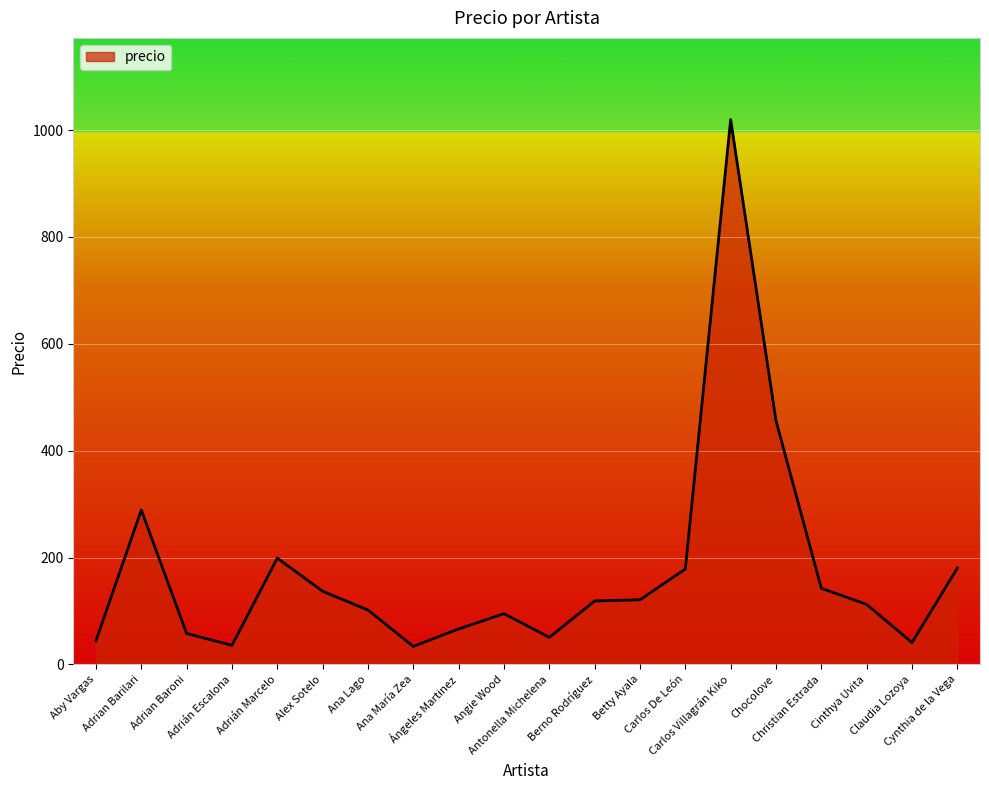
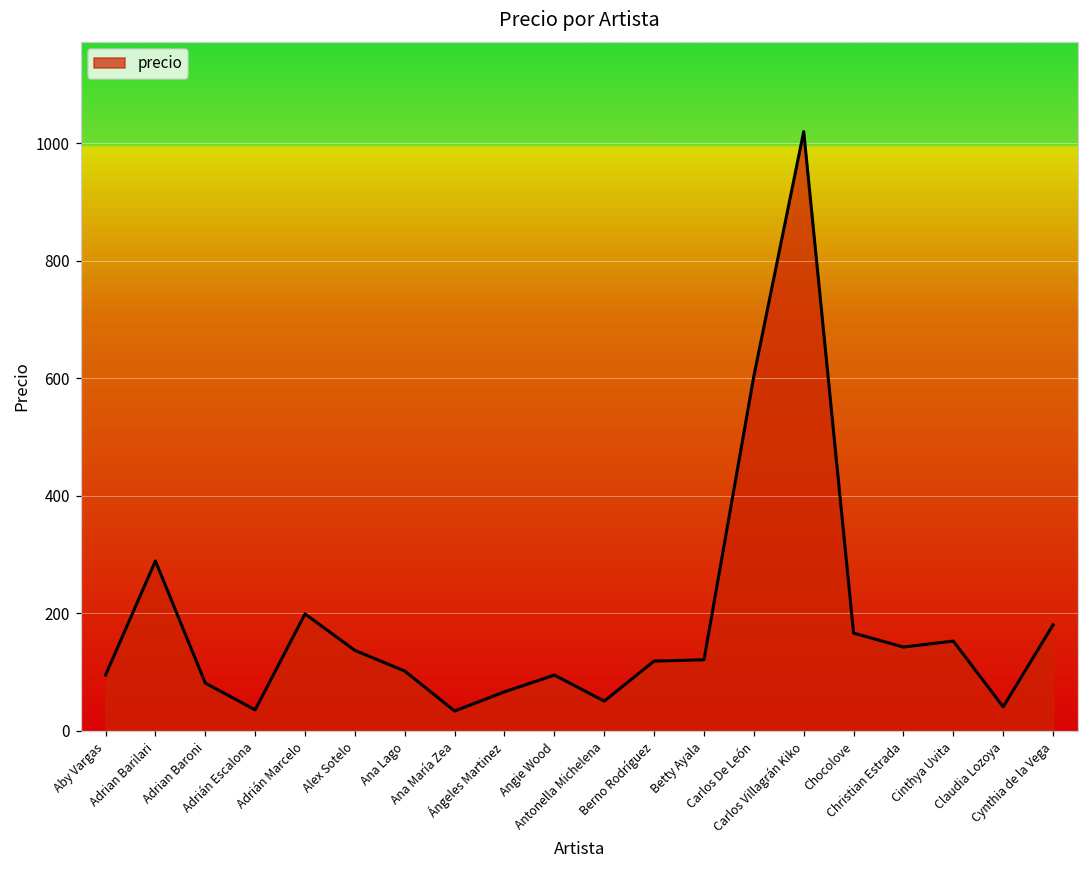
Aby Vargas: 40 -> 90
Adrian Baroni: 60 -> 80
Carlos De León: 180 -> 600
Chocolove: 460 -> 170
Cinthya Uvita: 110 -> 150
